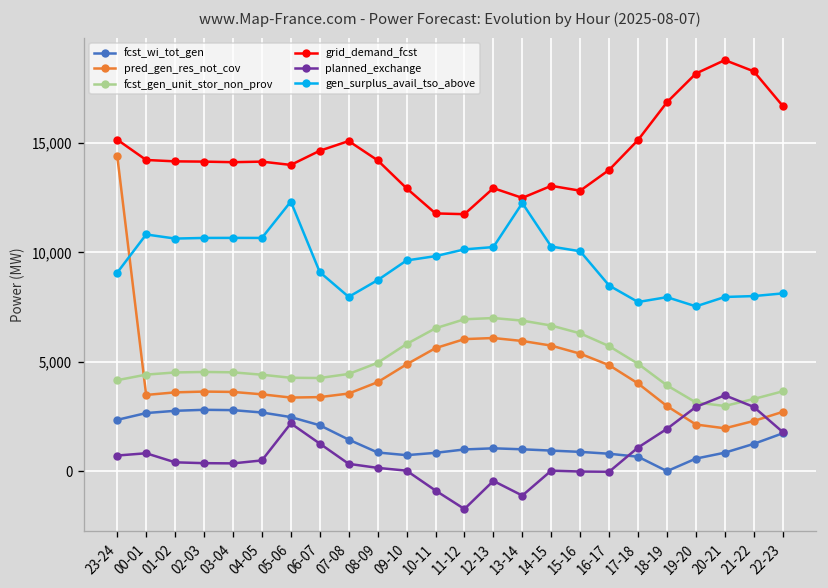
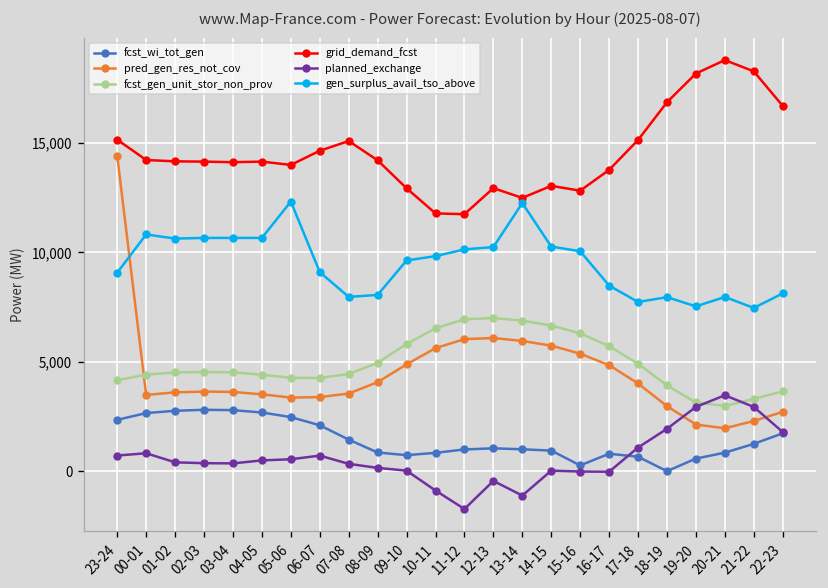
planned_exchange, 05-06: 2,200 -> 500
planned_exchange, 06-07: 1,300 -> 700
gen_surplus_avail_tso_above, 08-09: 8,700 -> 8,100
fcst_wi_tot_gen, 15-16: 900 -> 300
gen_surplus_avail_tso_above, 21-22: 8,000 -> 7,500
